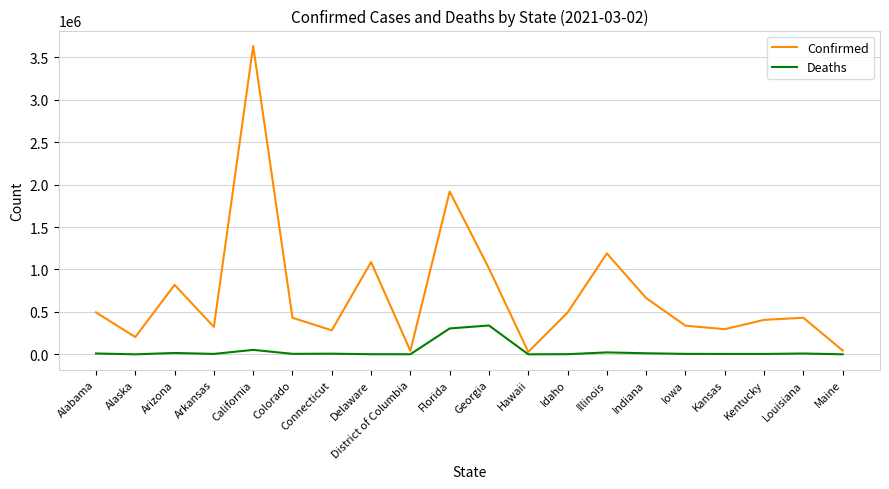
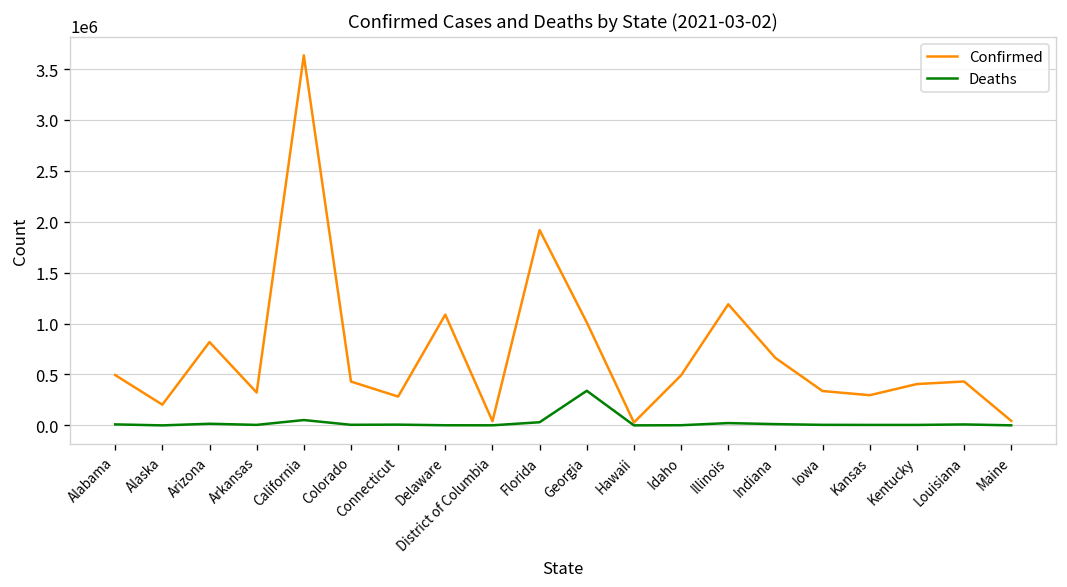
Deaths, Florida: 300000 -> 0
